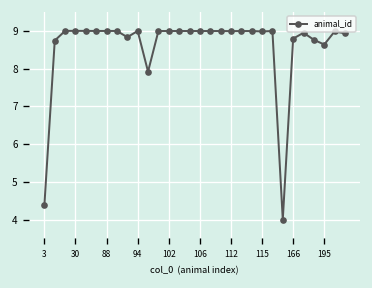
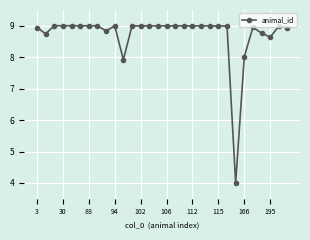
3: 4.4 -> 8.9
166: 8.8 -> 8.0
